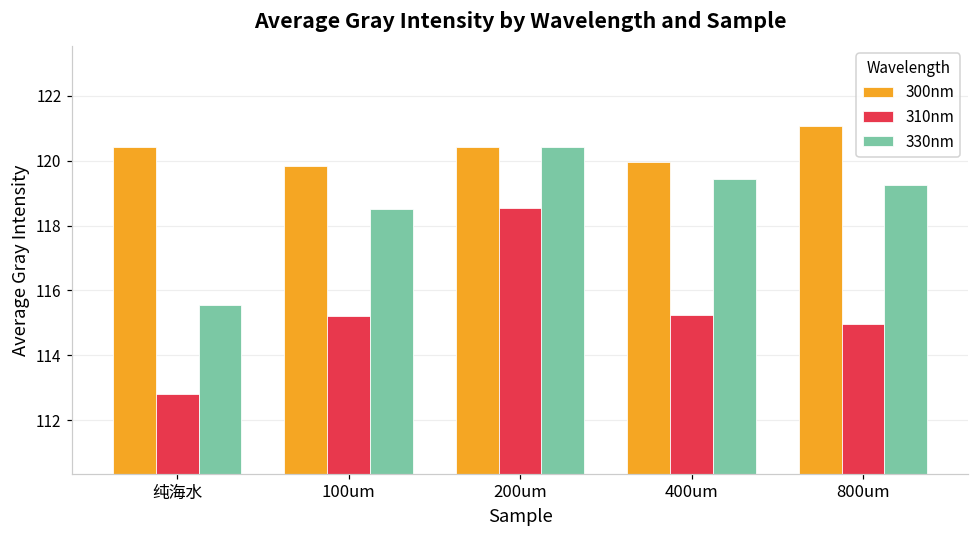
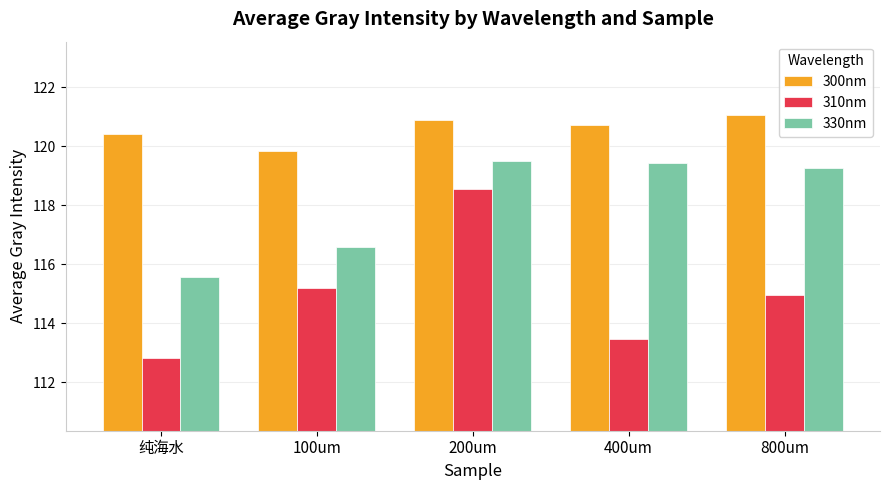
330nm, 100um: 118.5 -> 116.6
300nm, 200um: 120.4 -> 120.9
330nm, 200um: 120.4 -> 119.5
300nm, 400um: 120.0 -> 120.7
310nm, 400um: 115.3 -> 113.5
